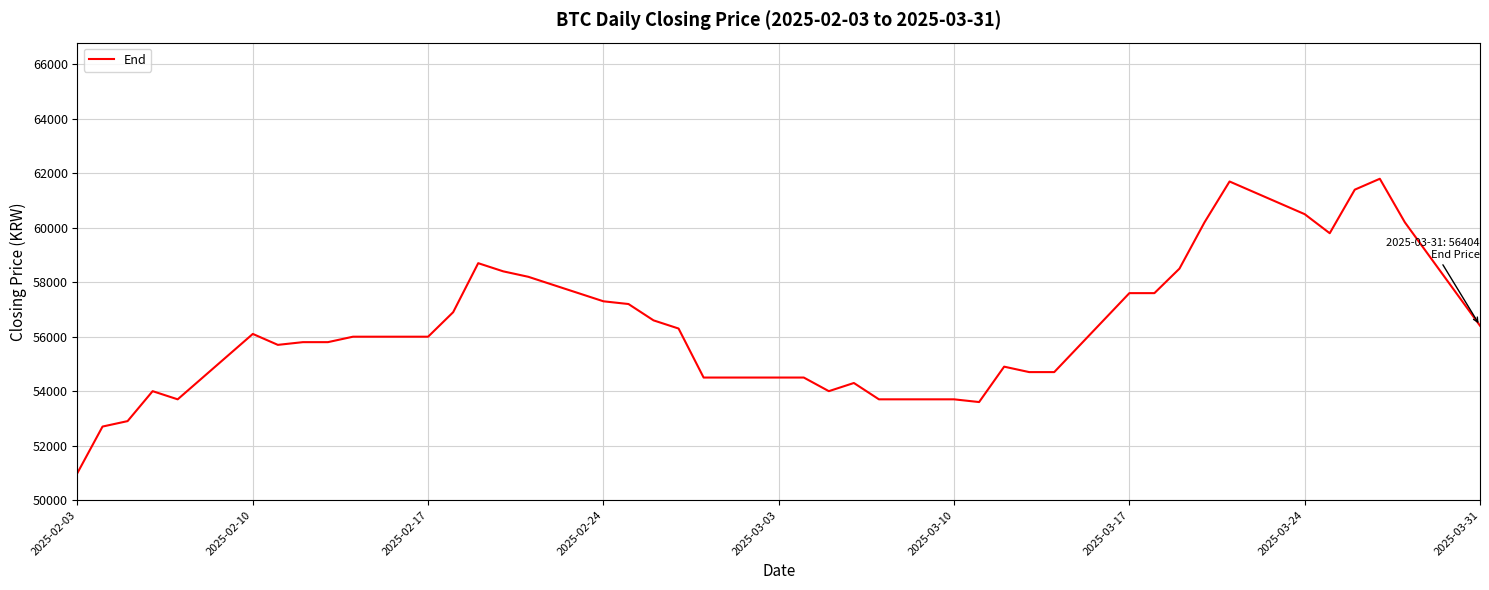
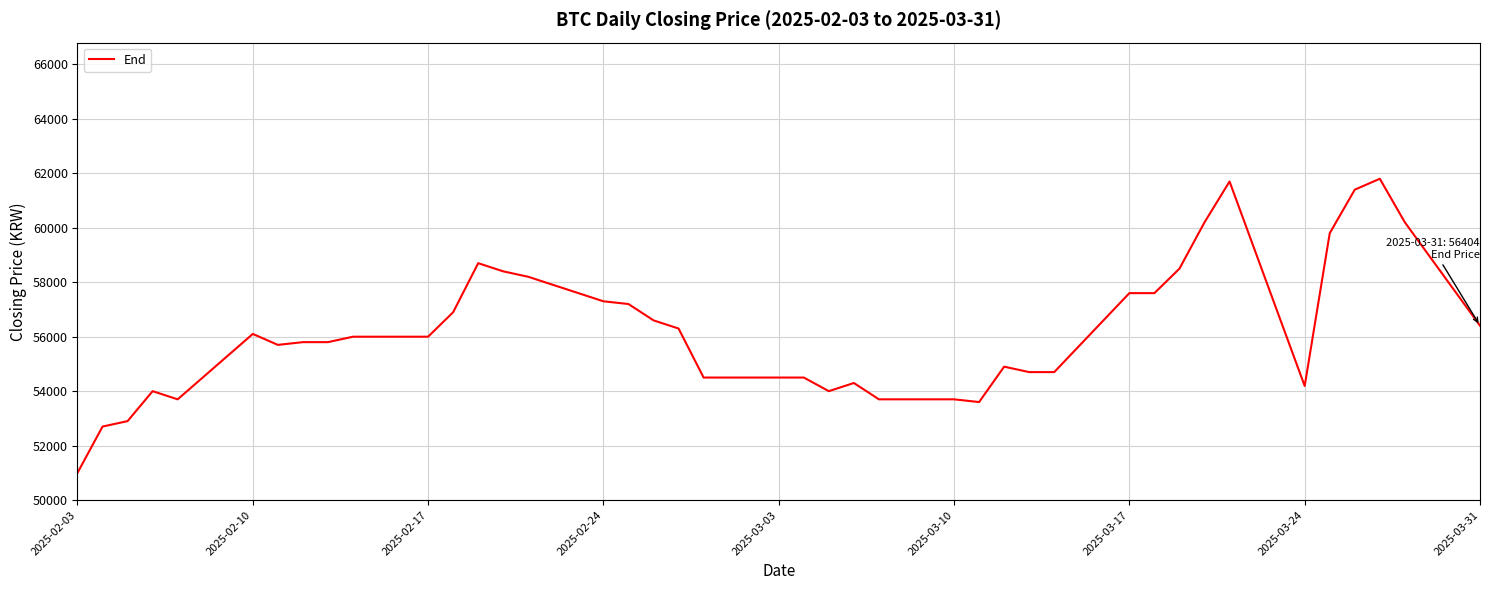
2025-03-24: 60500 -> 54200
